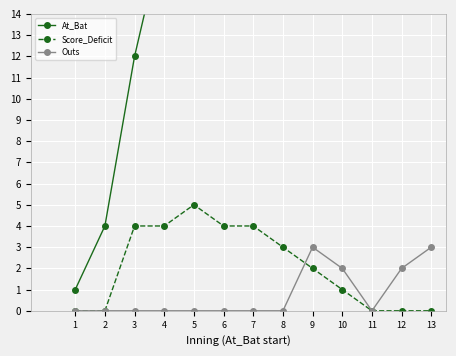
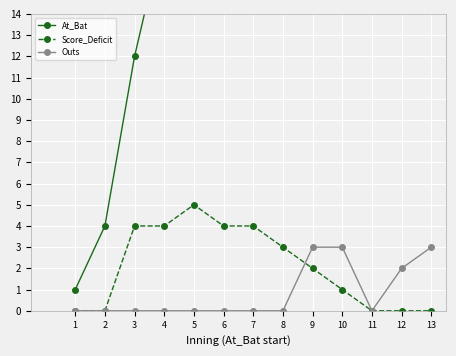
Outs, 10: 2 -> 3
